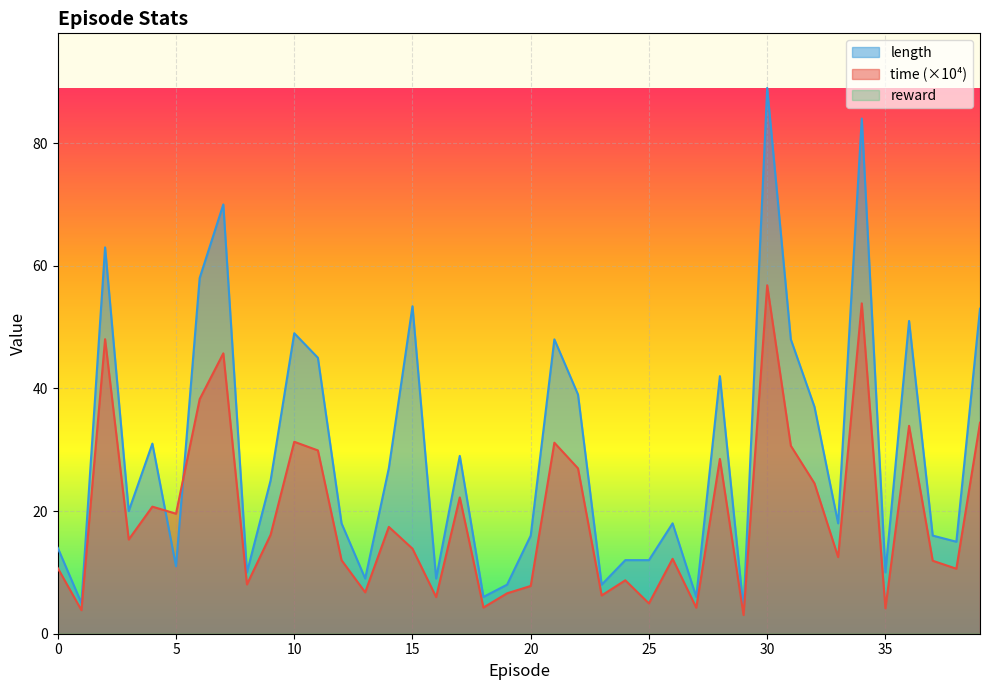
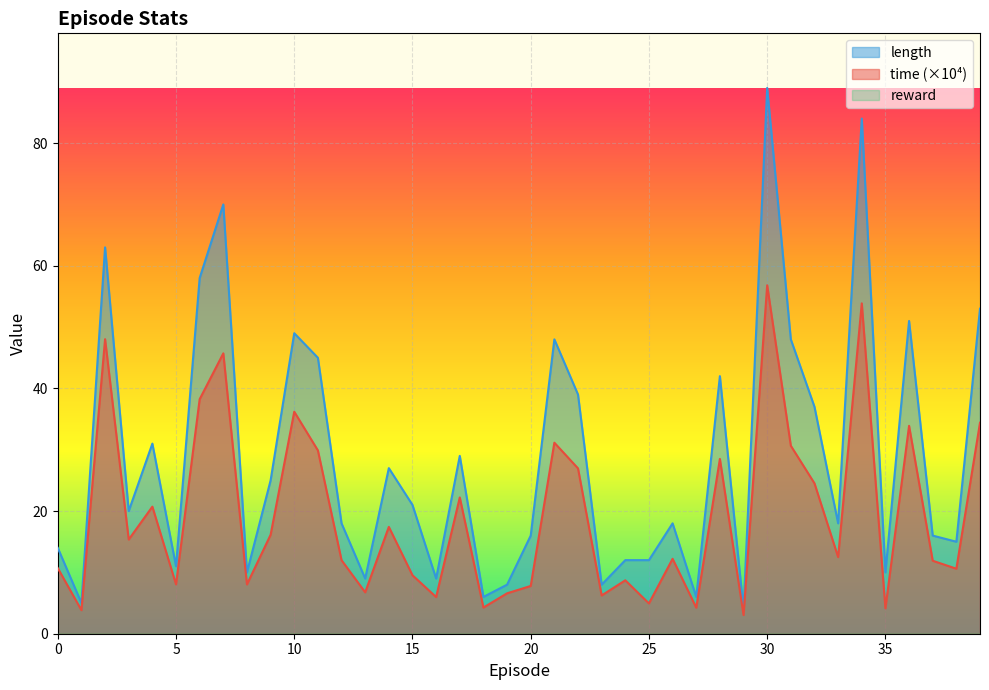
time (×10⁴), 5: 20 -> 8
time (×10⁴), 10: 31 -> 36
length, 15: 53 -> 21
time (×10⁴), 15: 14 -> 10
